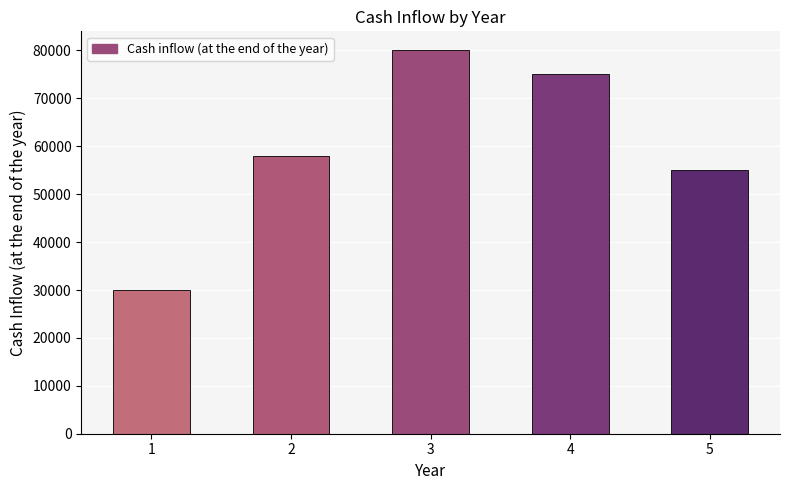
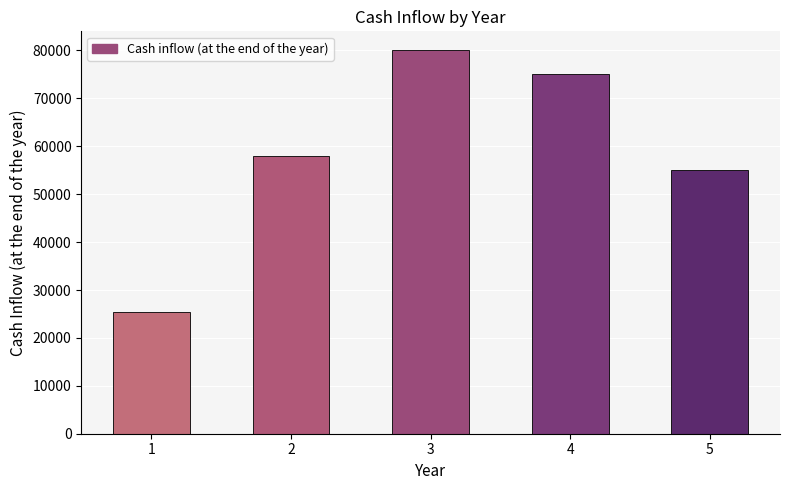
1: 30000 -> 25000
